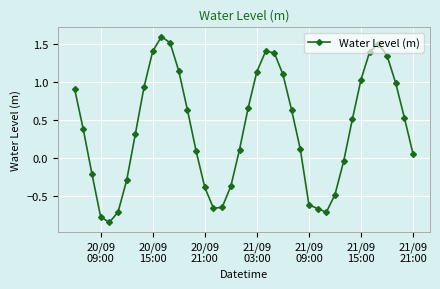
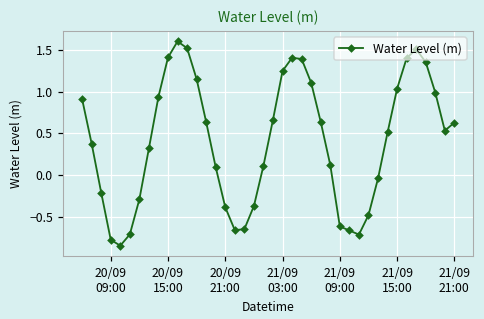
21/09 03:00: 1.1 -> 1.2
21/09 21:00: 0.1 -> 0.6
